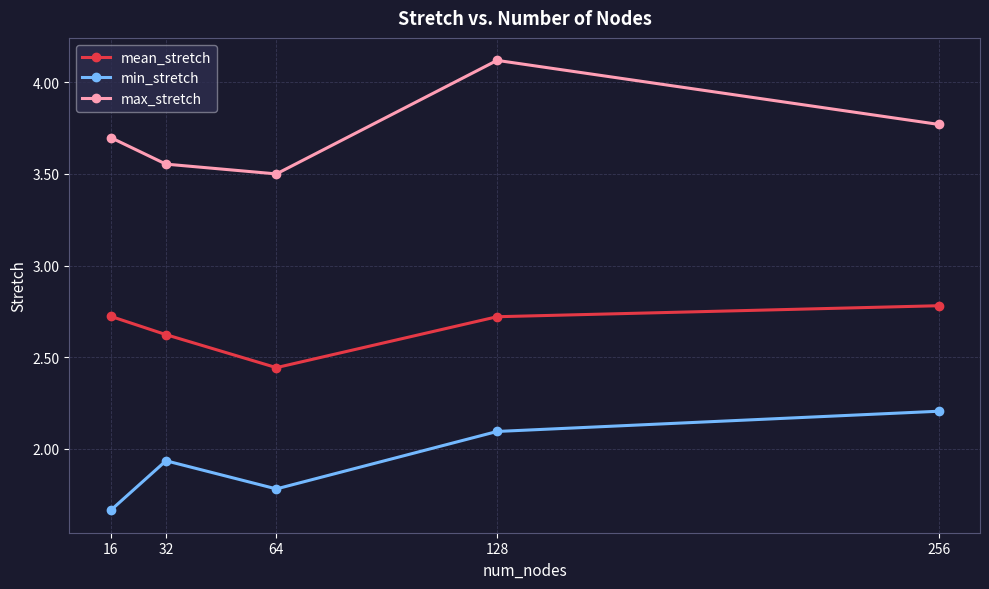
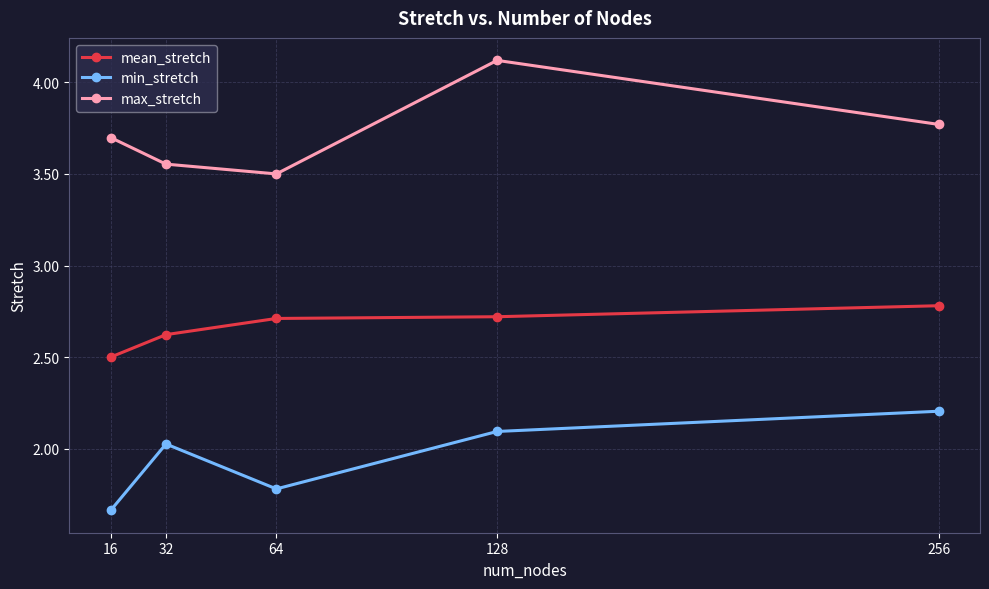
mean_stretch, 16: 2.72 -> 2.50
min_stretch, 32: 1.93 -> 2.03
mean_stretch, 64: 2.44 -> 2.71
